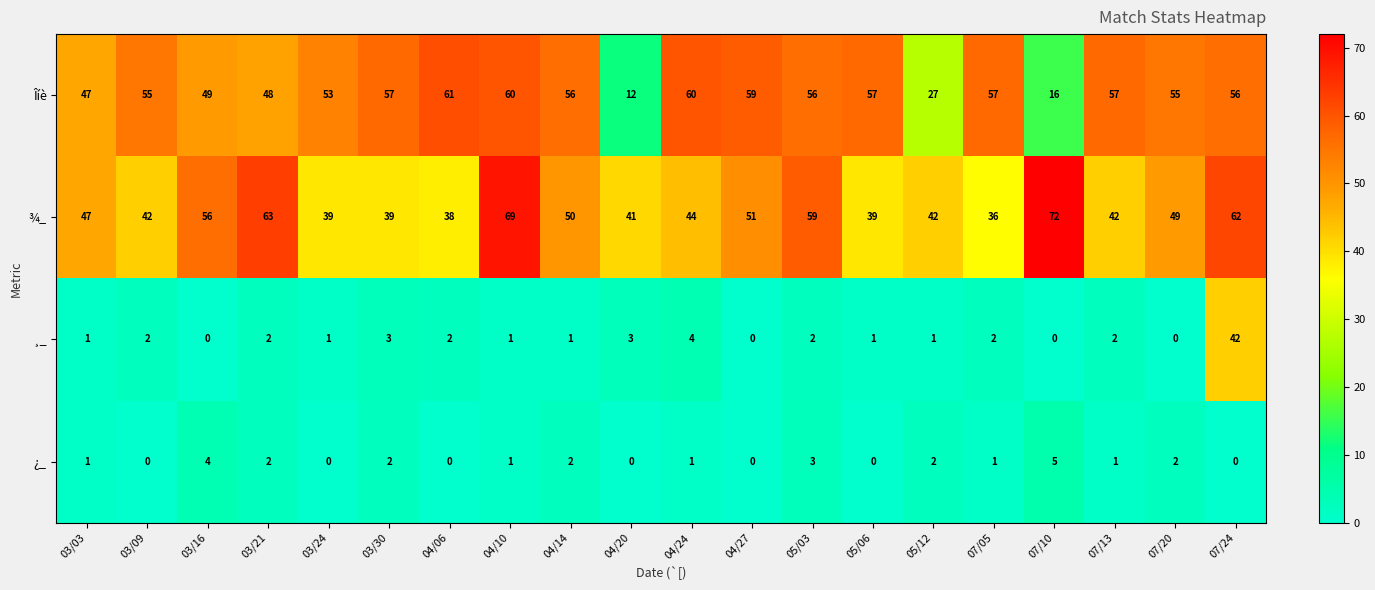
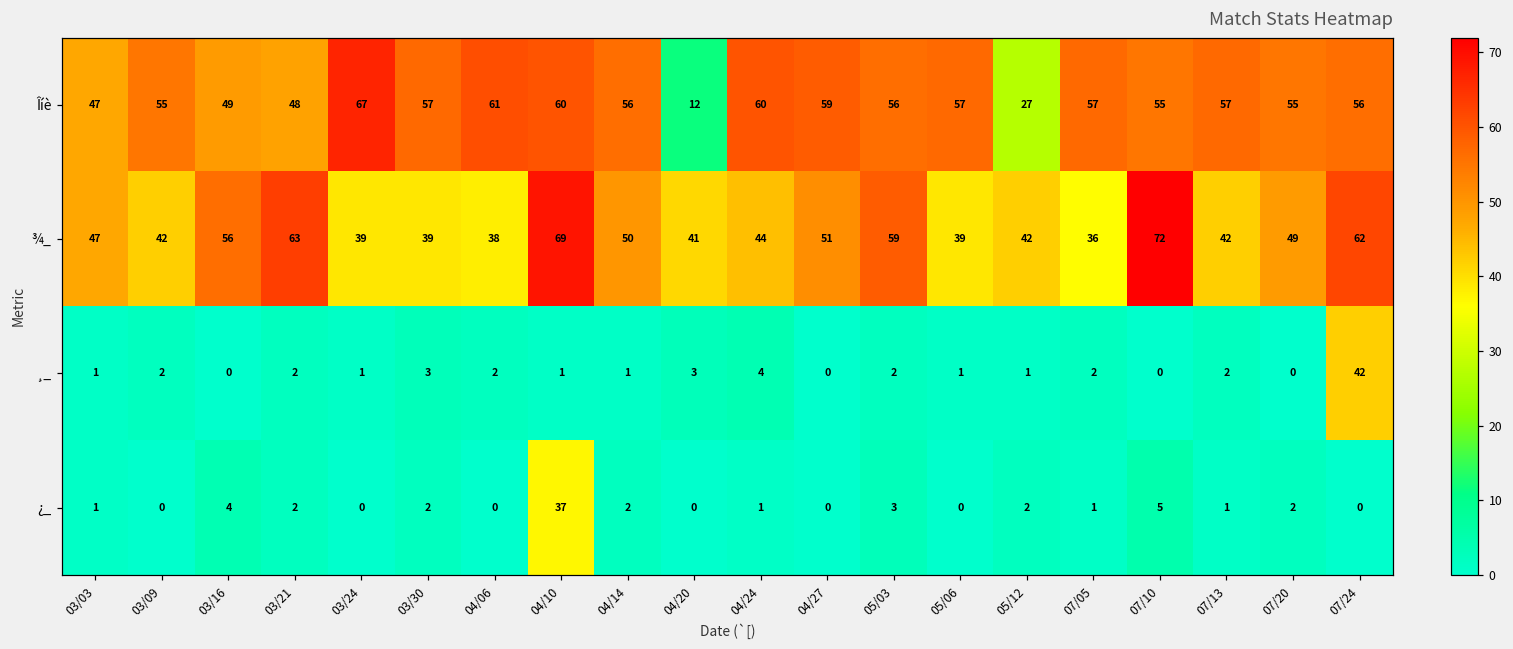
Îíè, 03/24: 53 -> 67
Îíè, 07/10: 16 -> 55
¿_, 04/10: 1 -> 37
